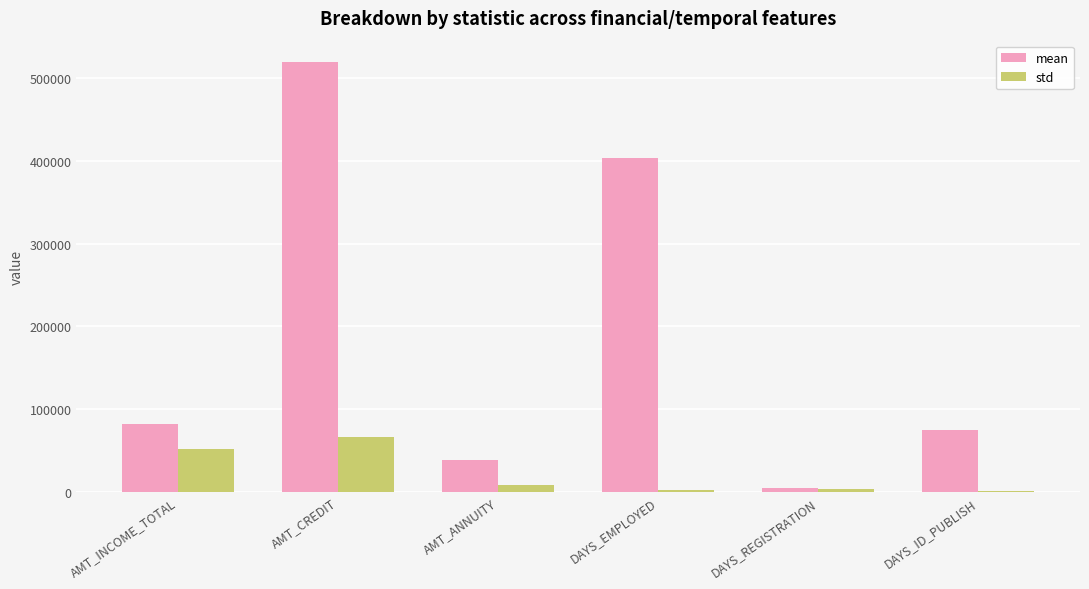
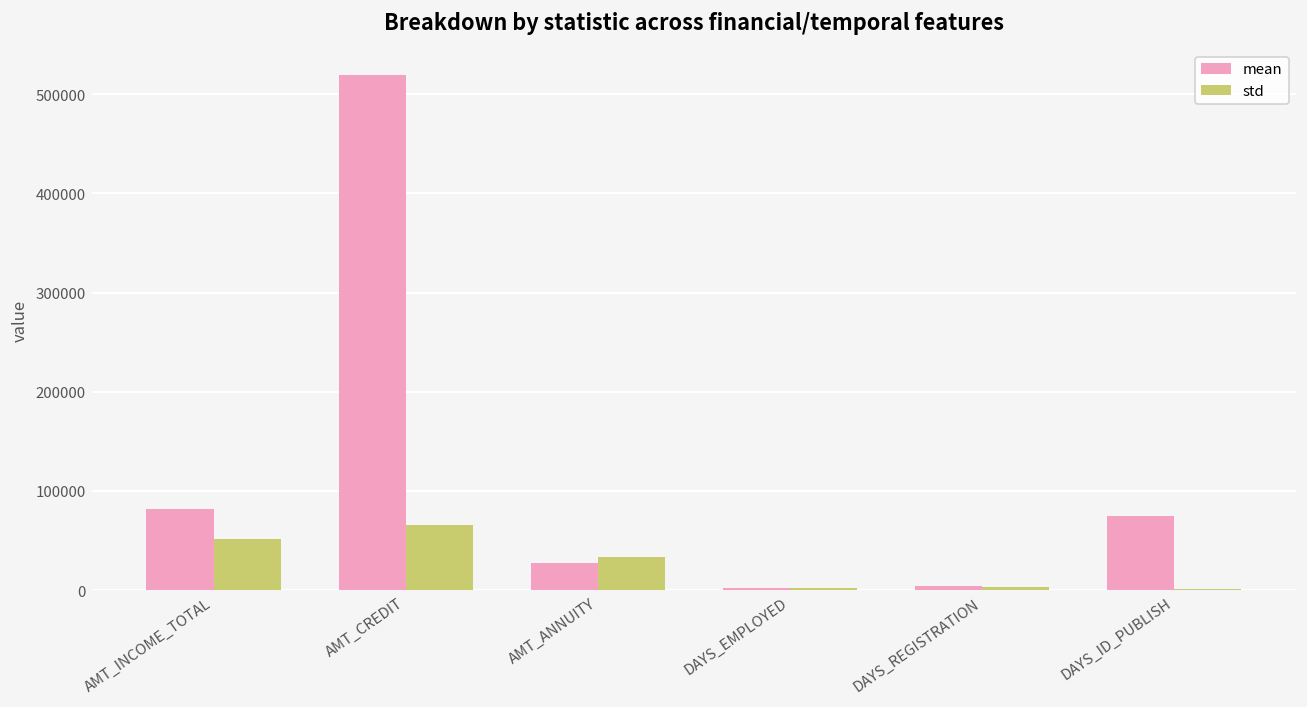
mean, AMT_ANNUITY: 40000 -> 30000
std, AMT_ANNUITY: 10000 -> 30000
mean, DAYS_EMPLOYED: 400000 -> 0
